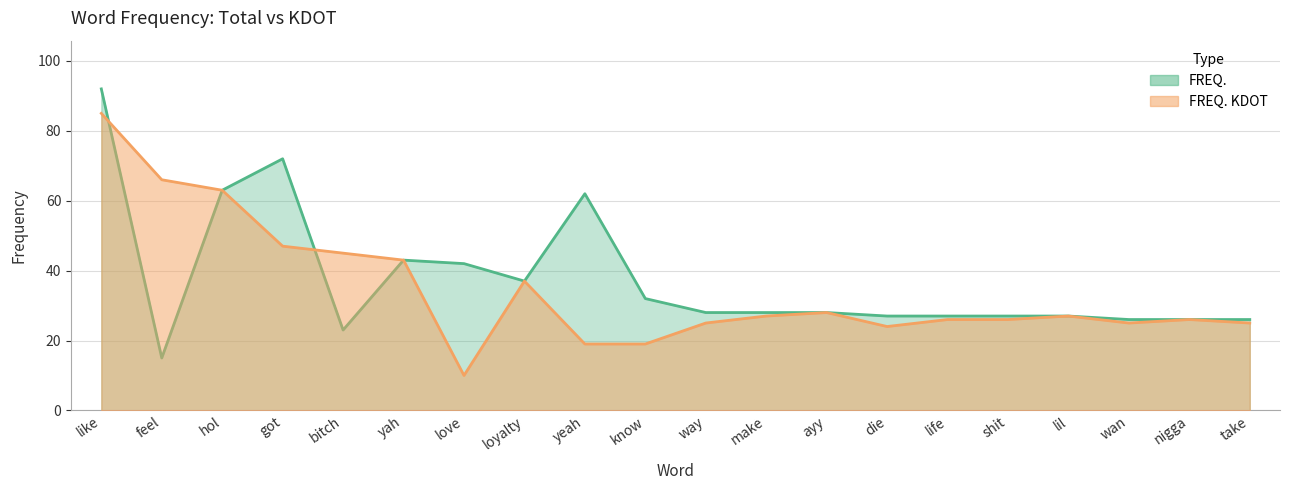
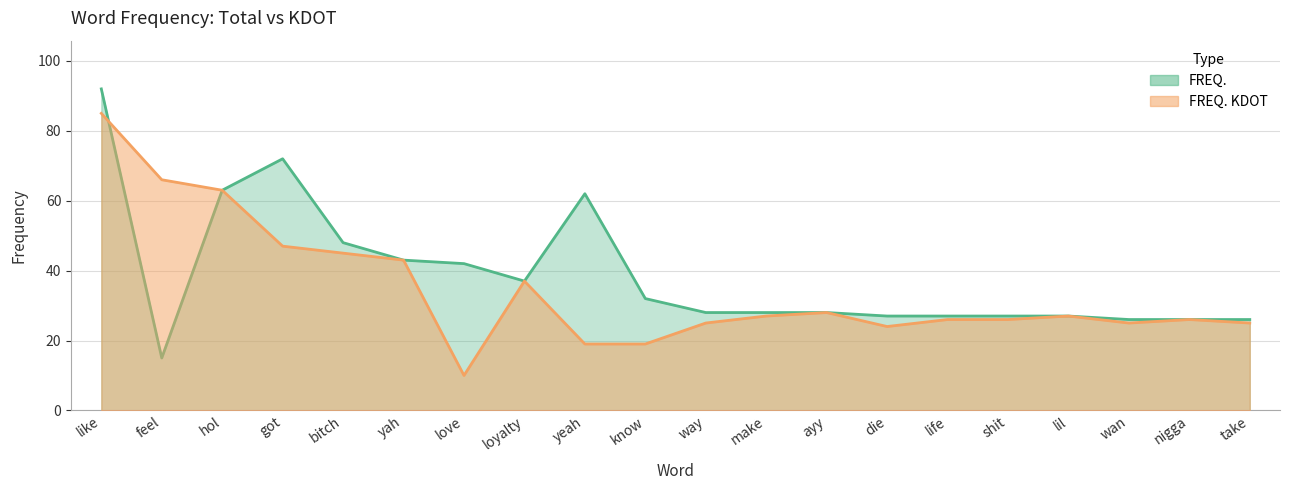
FREQ., bitch: 23 -> 48
